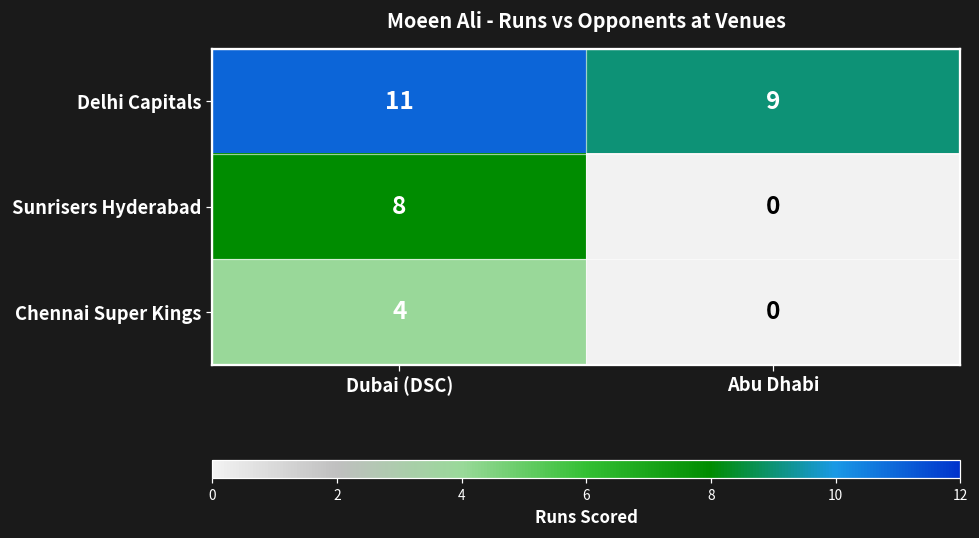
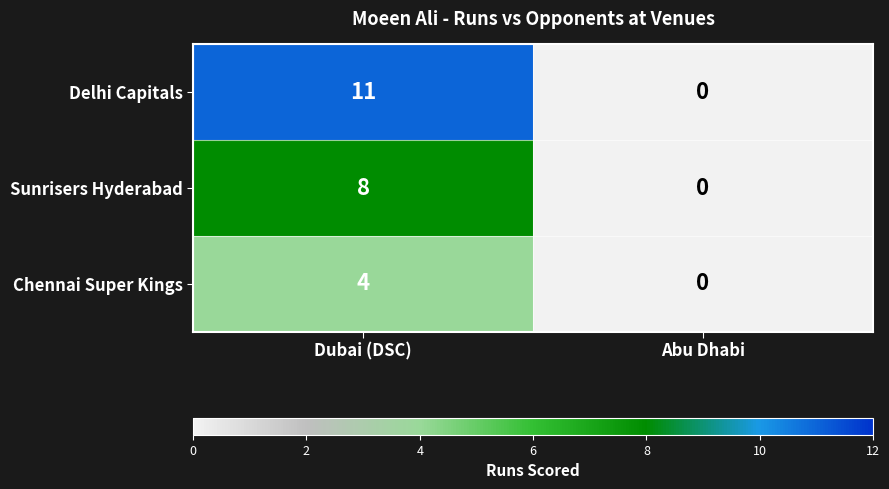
Delhi Capitals, Abu Dhabi: 9 -> 0
